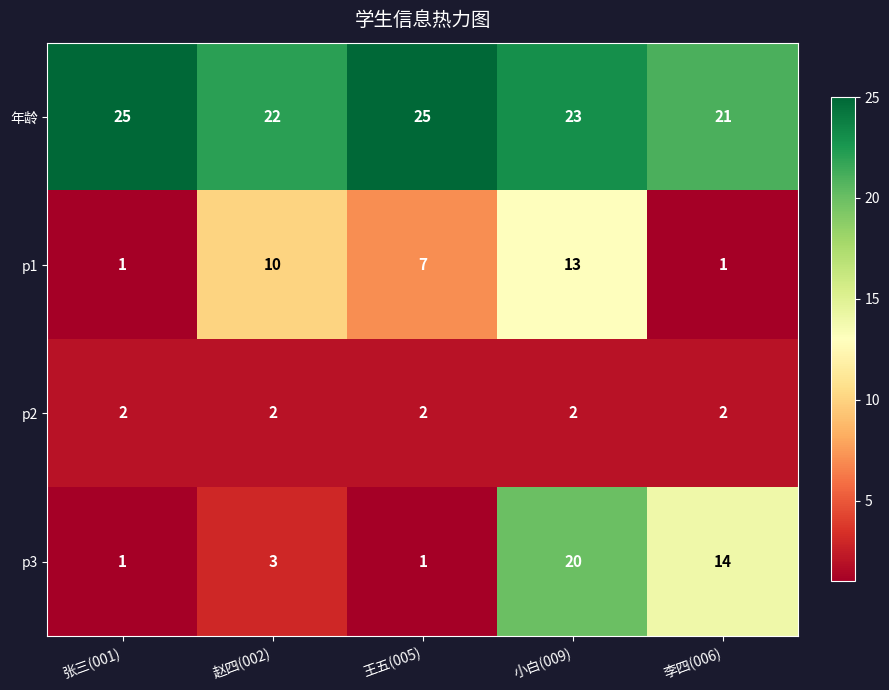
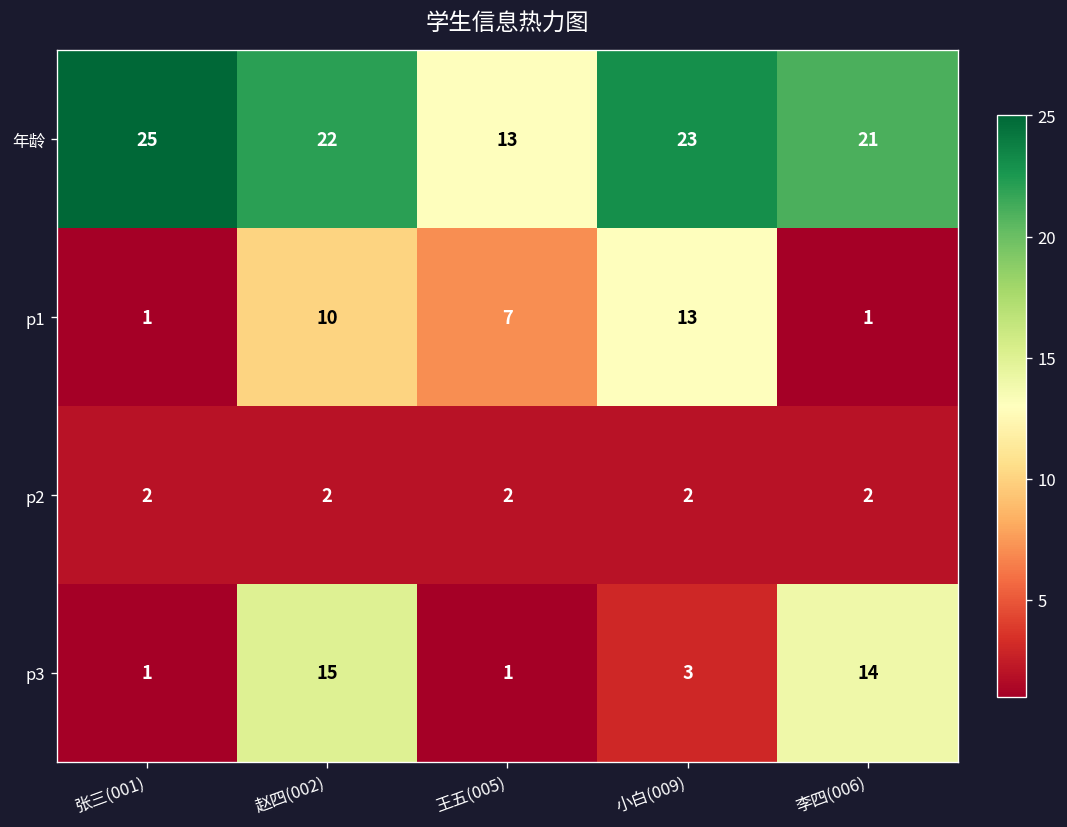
年龄, 王五(005): 25 -> 13
p3, 赵四(002): 3 -> 15
p3, 小白(009): 20 -> 3
